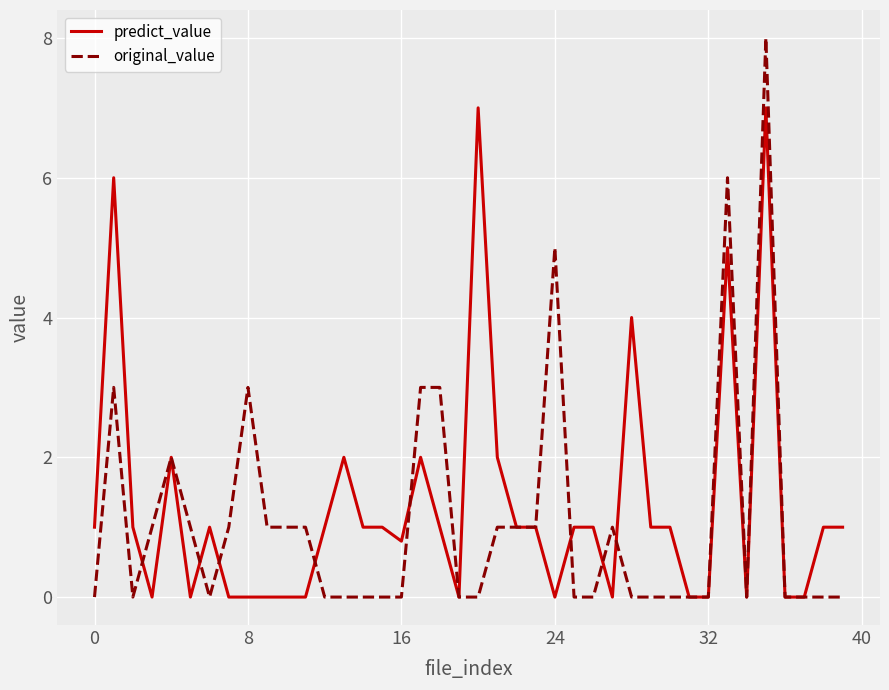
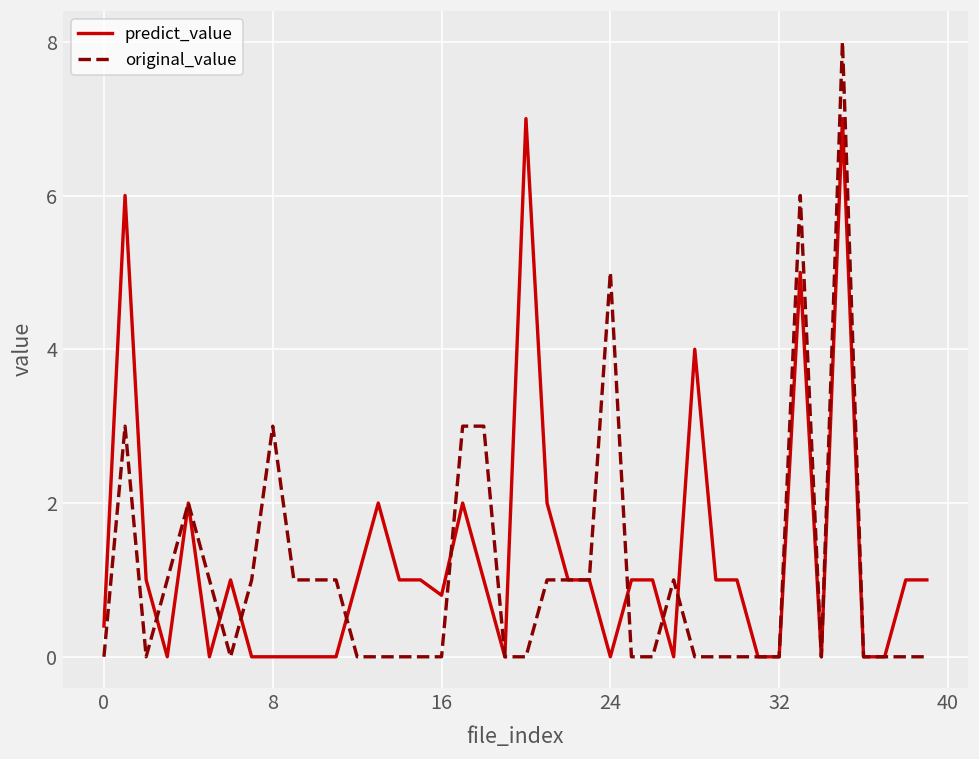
predict_value, 0: 1.0 -> 0.4
